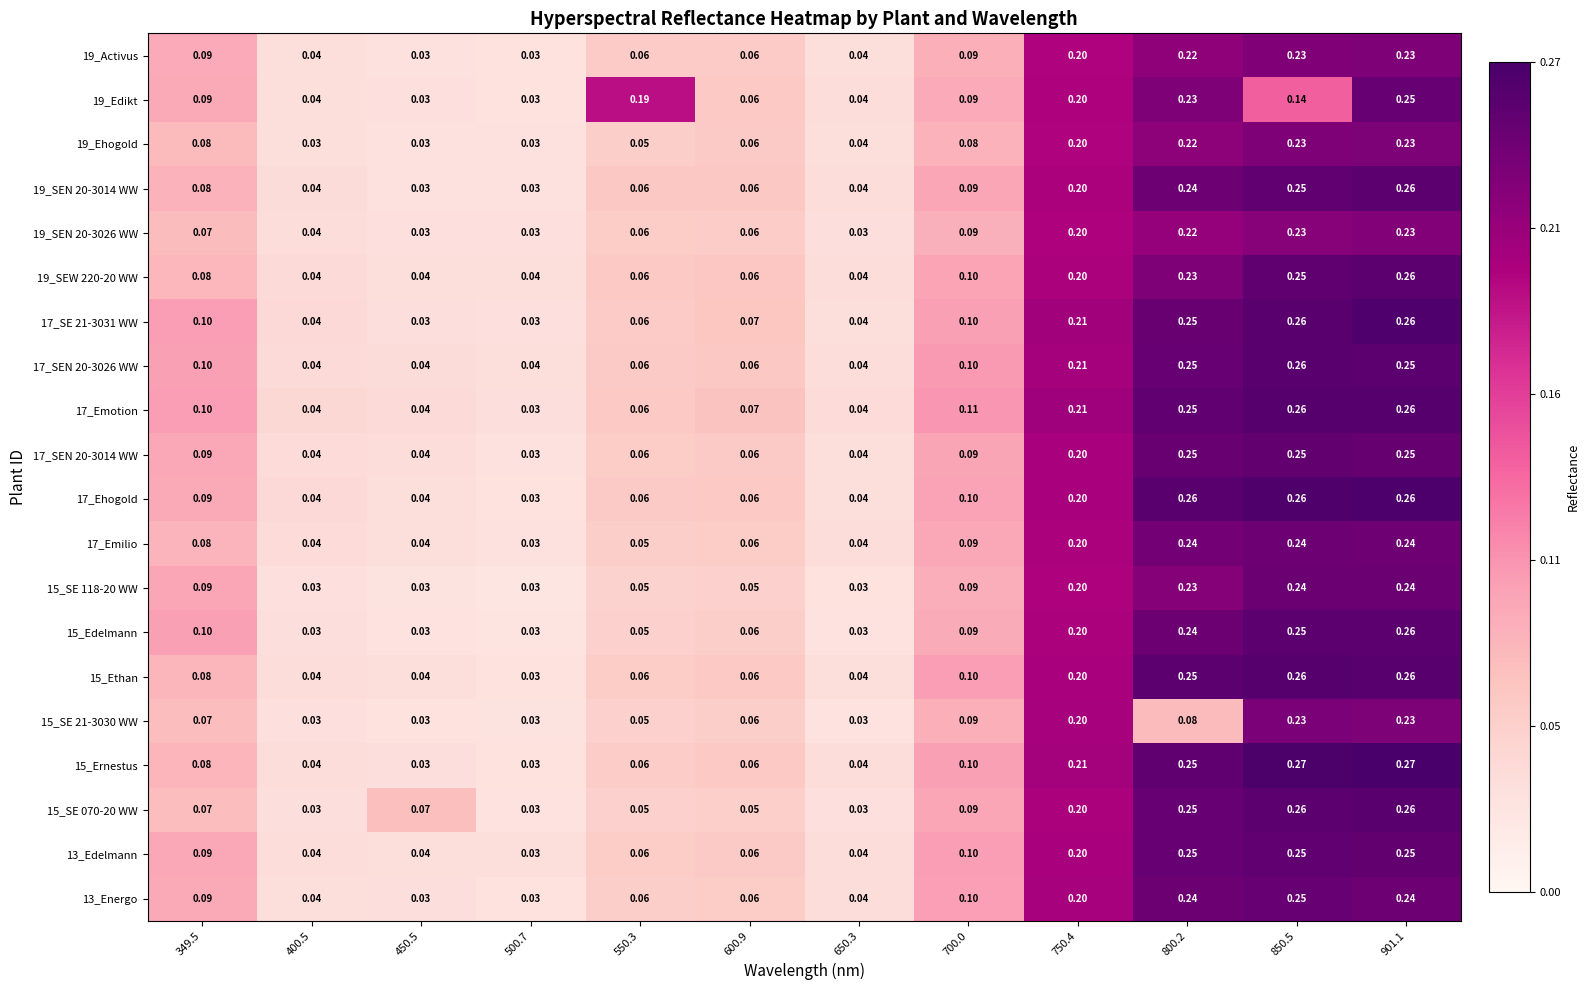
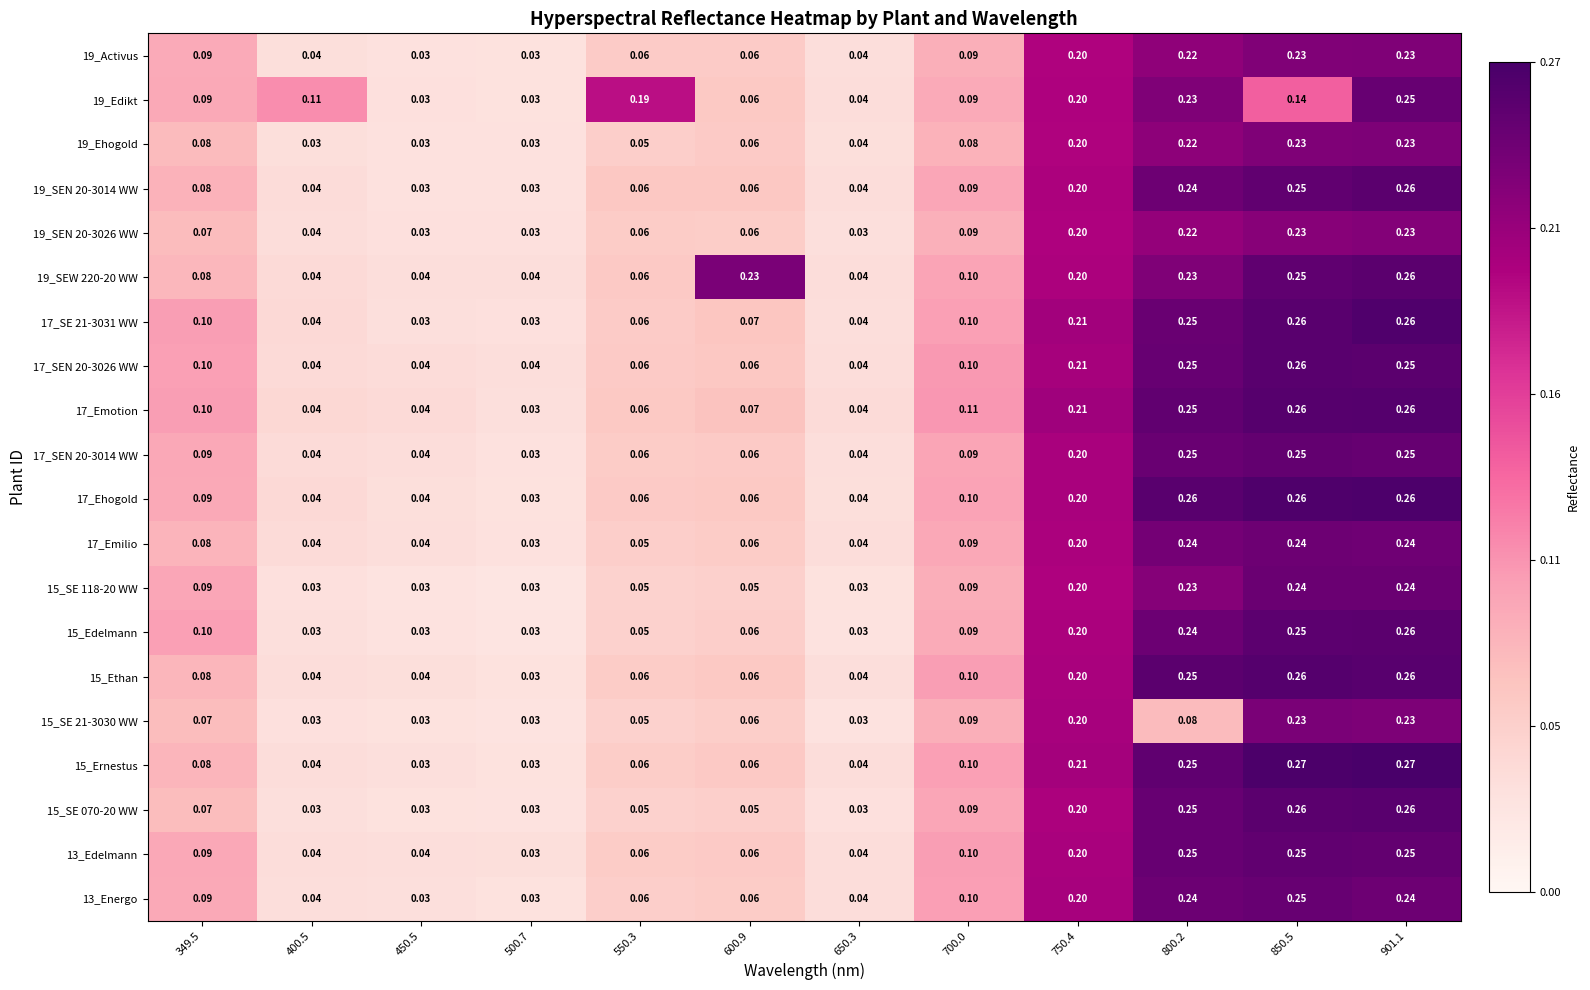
19_Edikt, 400.5: 0.04 -> 0.11
19_SEW 220-20 WW, 600.9: 0.06 -> 0.23
15_SE 070-20 WW, 450.5: 0.07 -> 0.03
